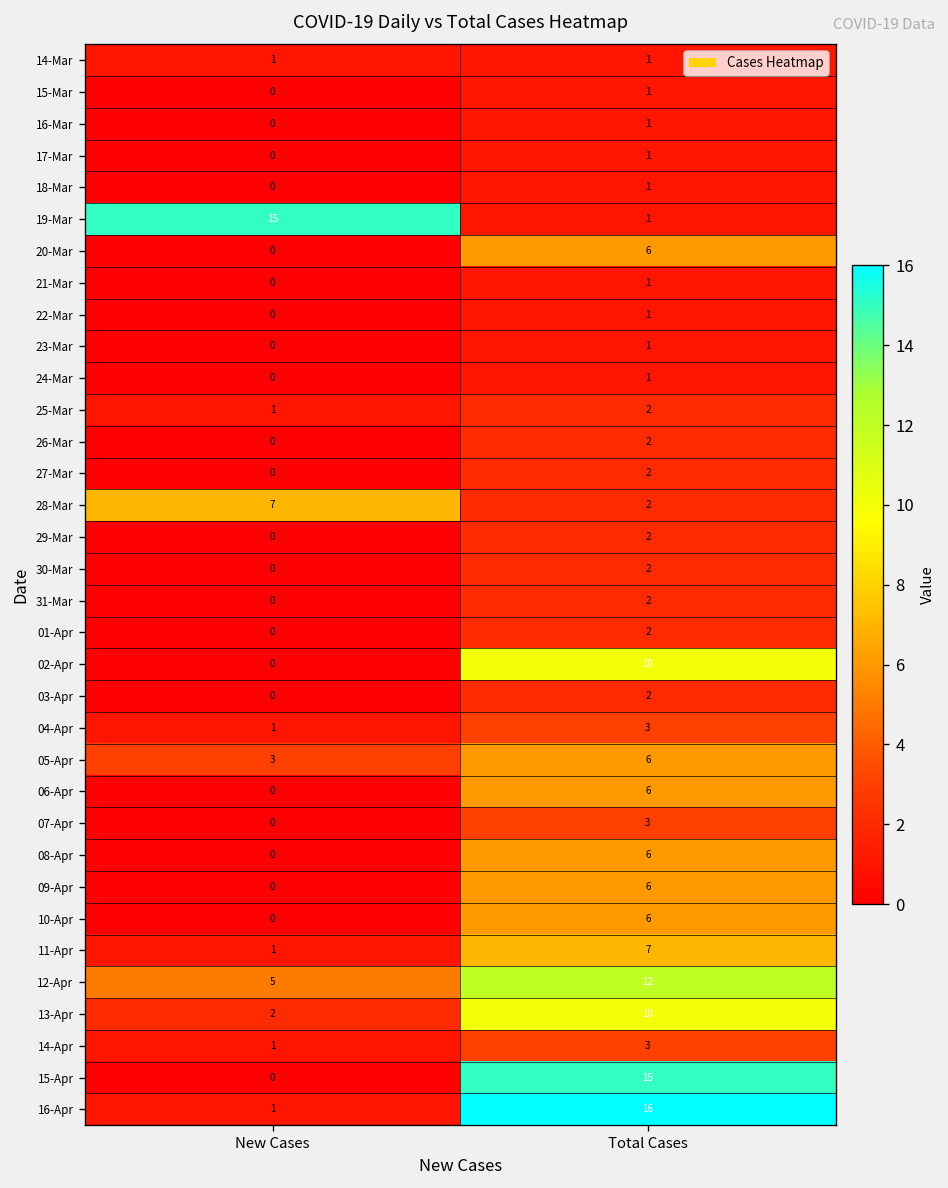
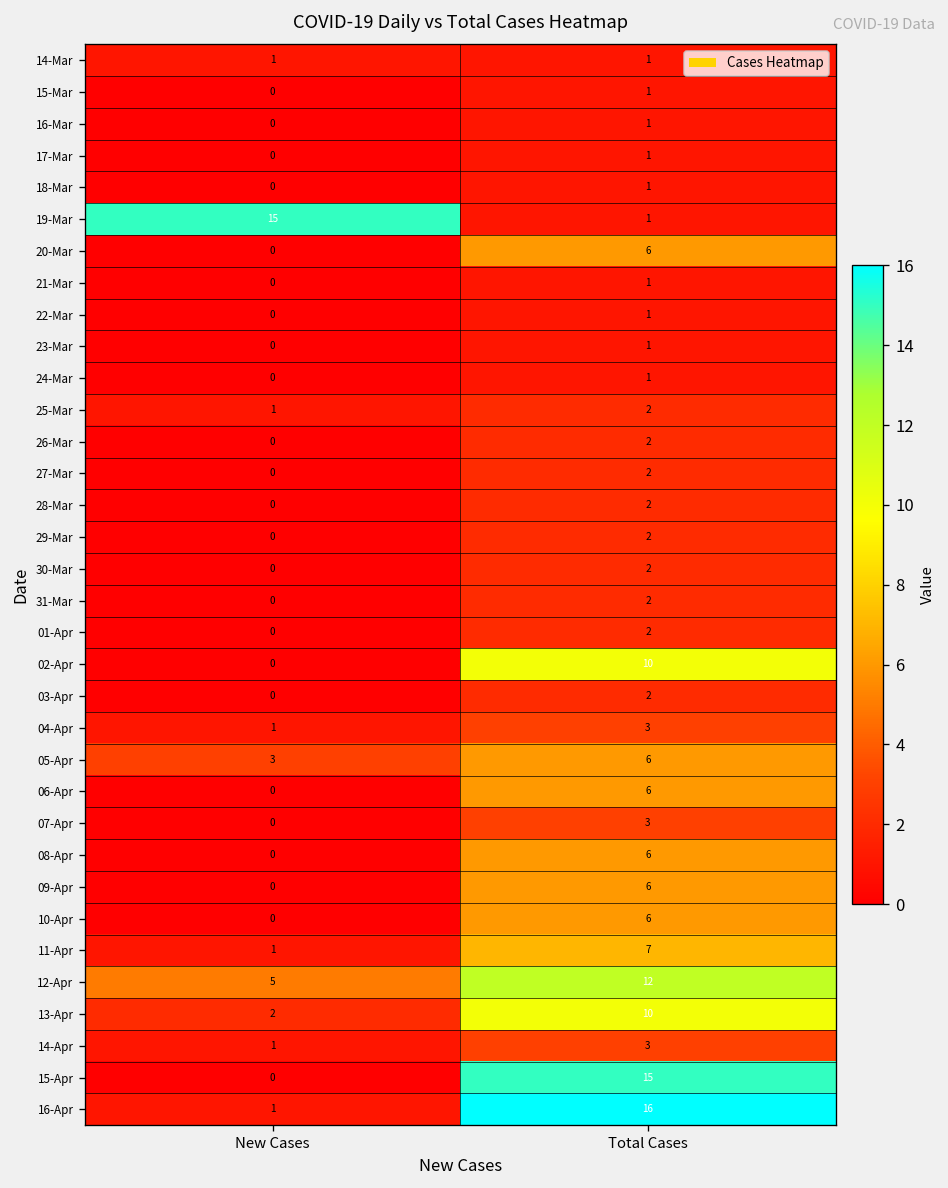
28-Mar, New Cases: 7 -> 0
